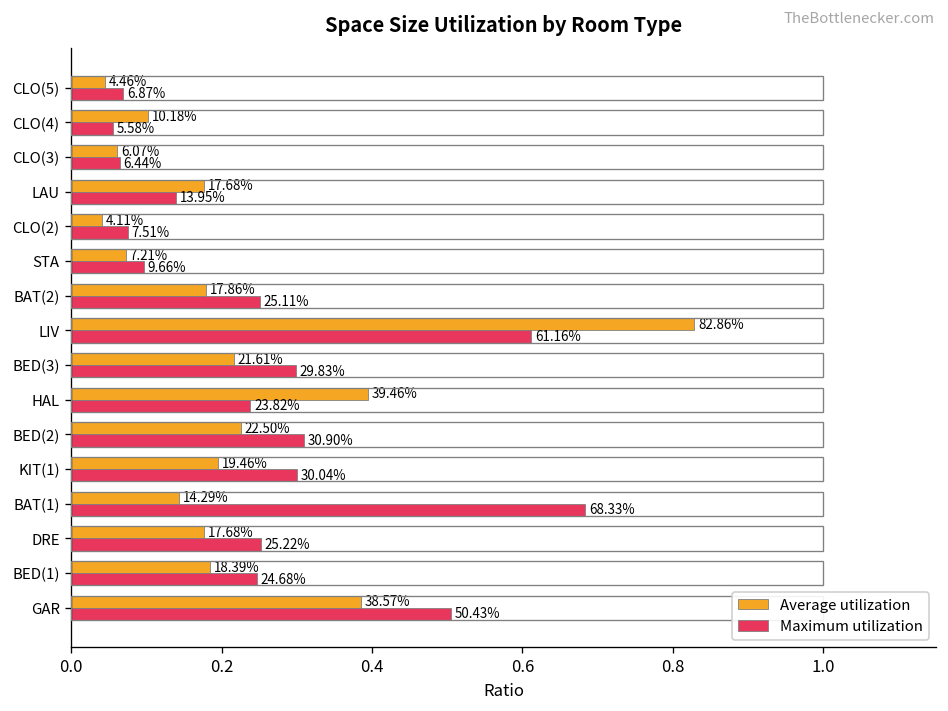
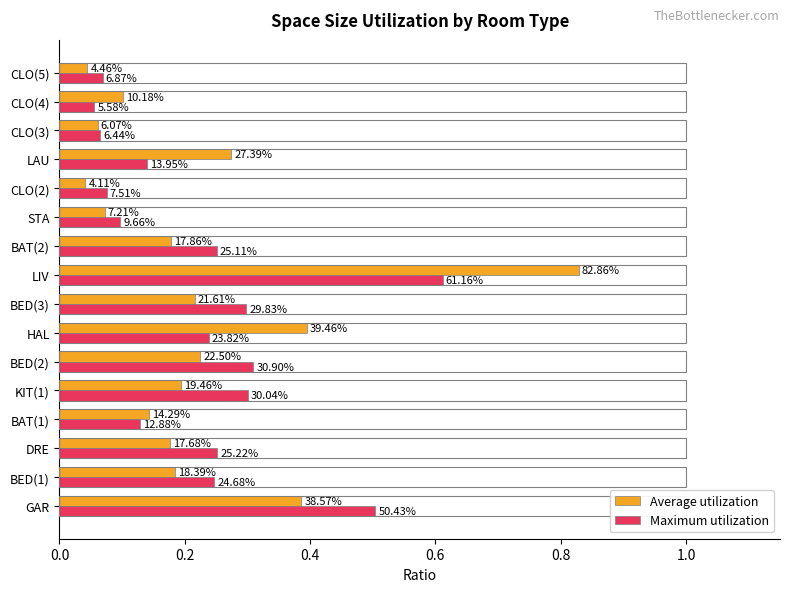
Average utilization, LAU: 17.68% -> 27.39%
Maximum utilization, BAT(1): 68.33% -> 12.88%
